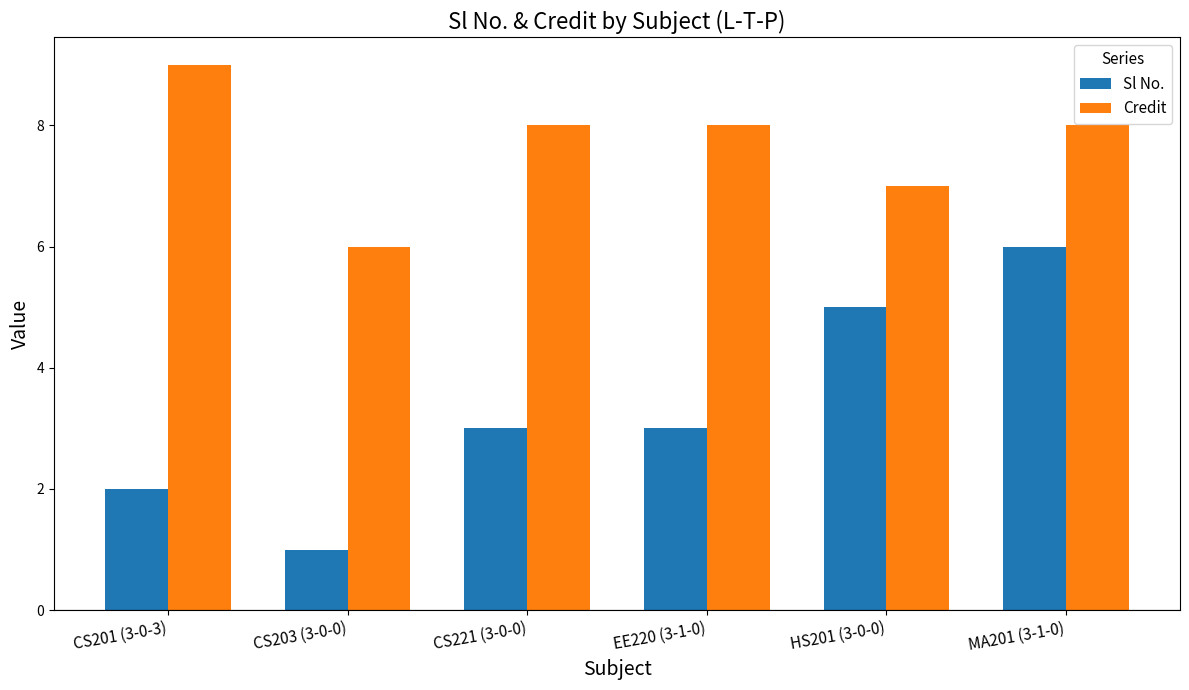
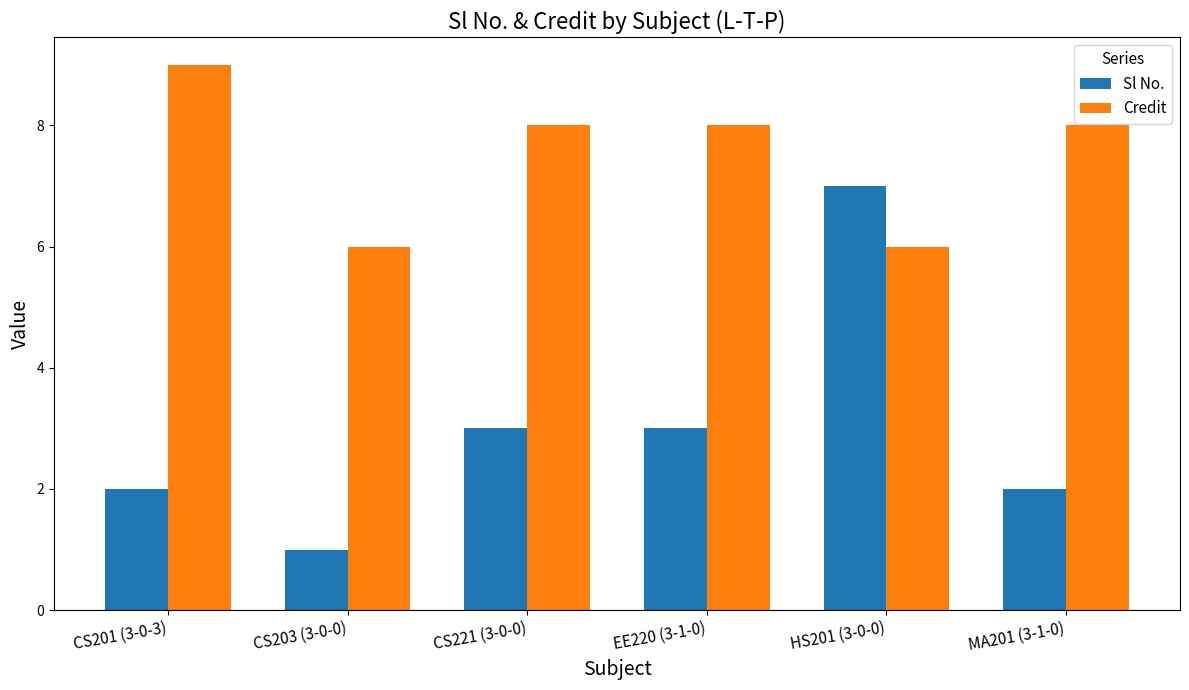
Sl No., HS201 (3-0-0): 5 -> 7
Credit, HS201 (3-0-0): 7 -> 6
Sl No., MA201 (3-1-0): 6 -> 2
